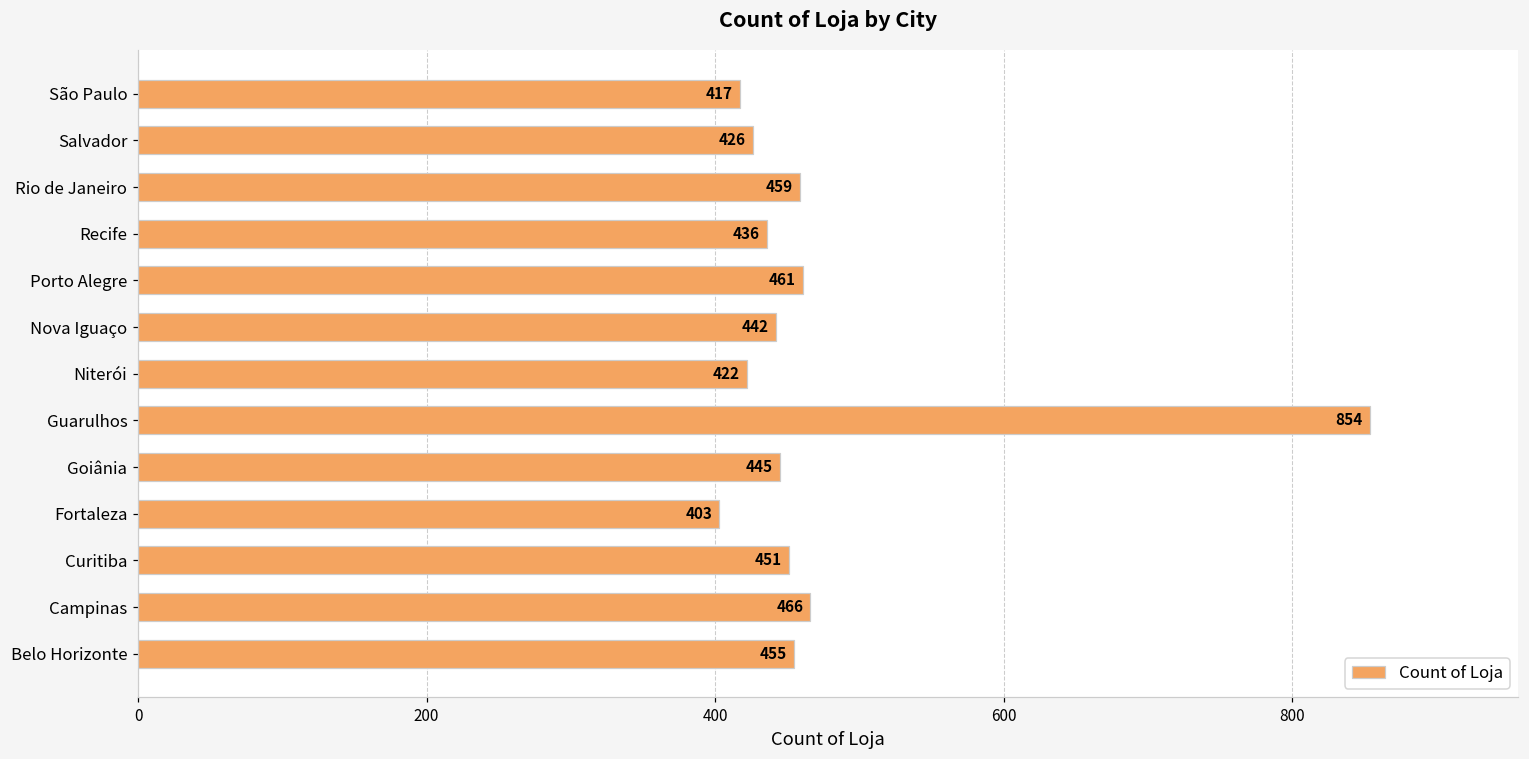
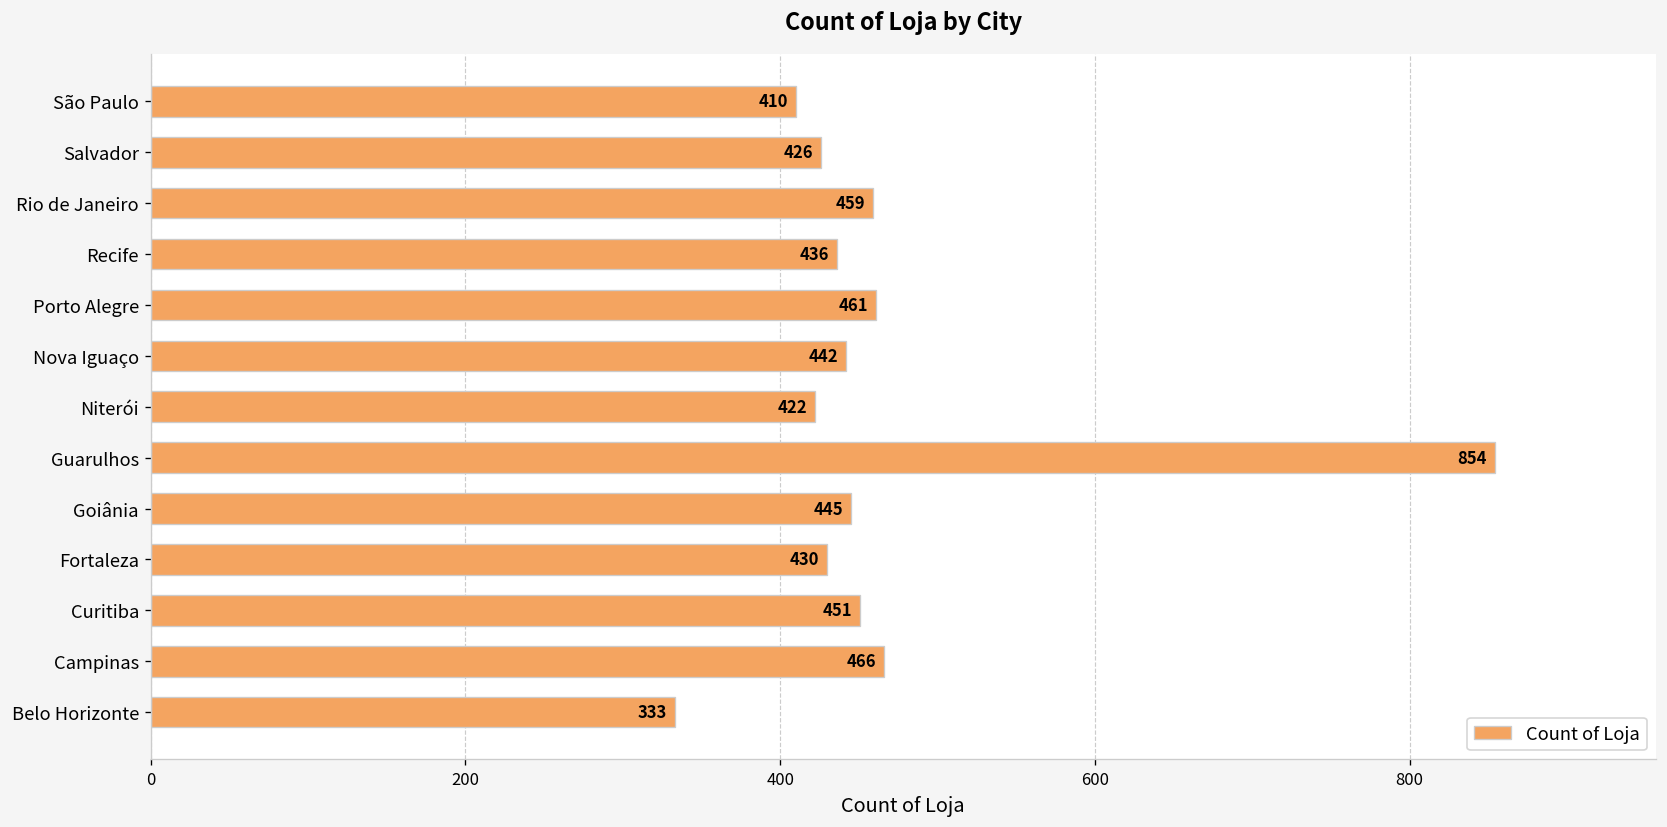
São Paulo: 417 -> 410
Fortaleza: 403 -> 430
Belo Horizonte: 455 -> 333
